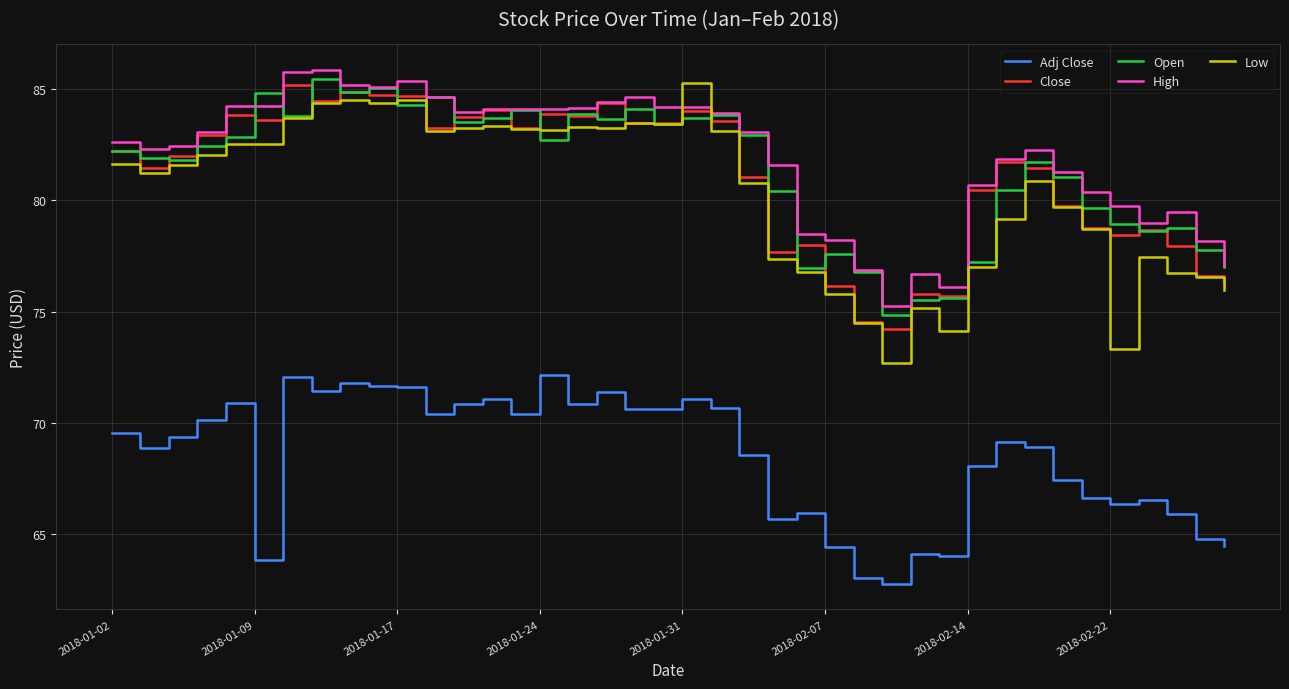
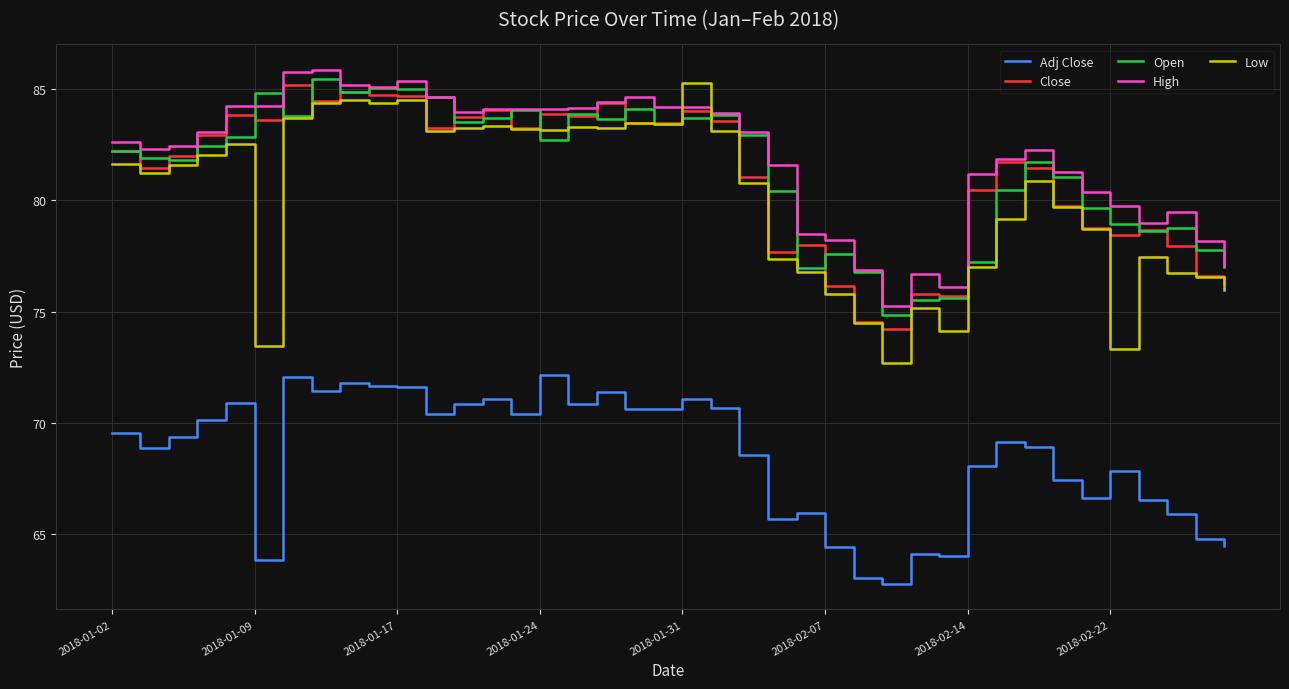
Low, 2018-01-09: 82.6 -> 73.5
Open, 2018-01-17: 84.3 -> 85.0
High, 2018-02-14: 80.7 -> 81.2
Adj Close, 2018-02-22: 66.3 -> 67.8
